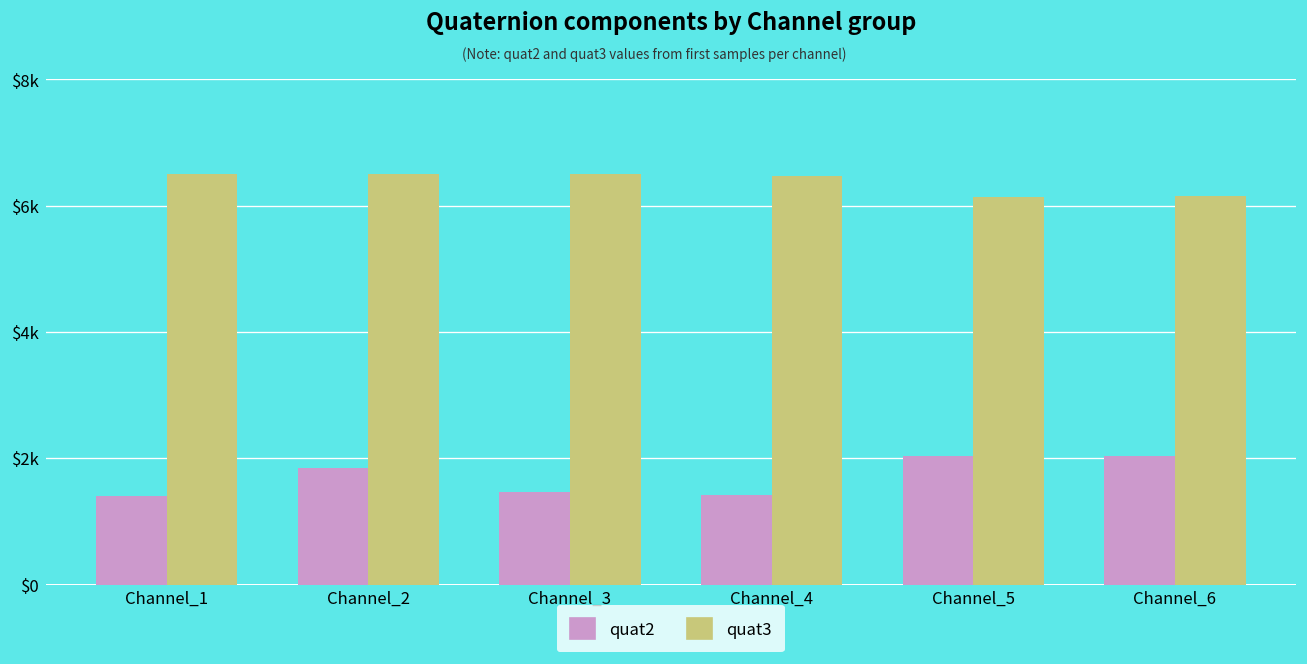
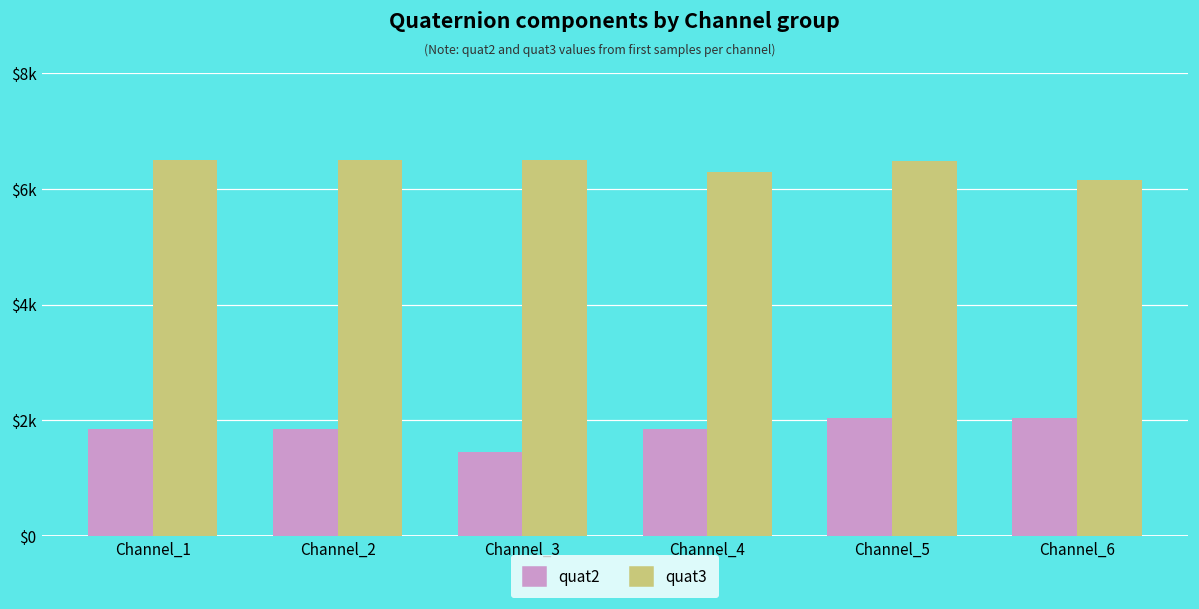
quat2, Channel_1: $1400 -> $1800
quat2, Channel_4: $1400 -> $1800
quat3, Channel_4: $6500 -> $6300
quat3, Channel_5: $6100 -> $6500
